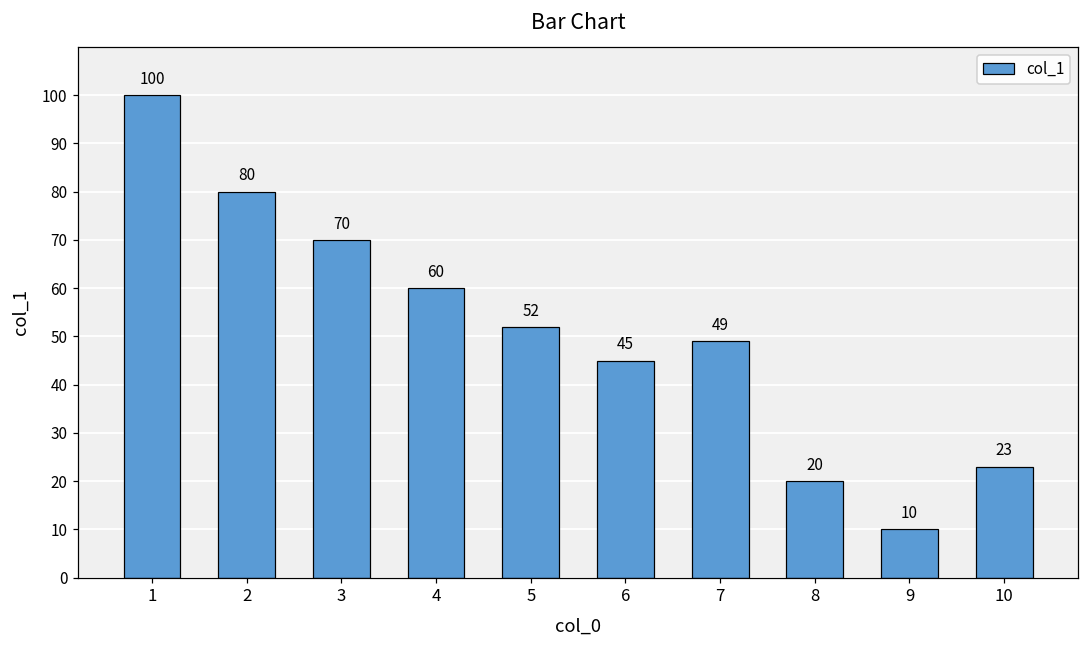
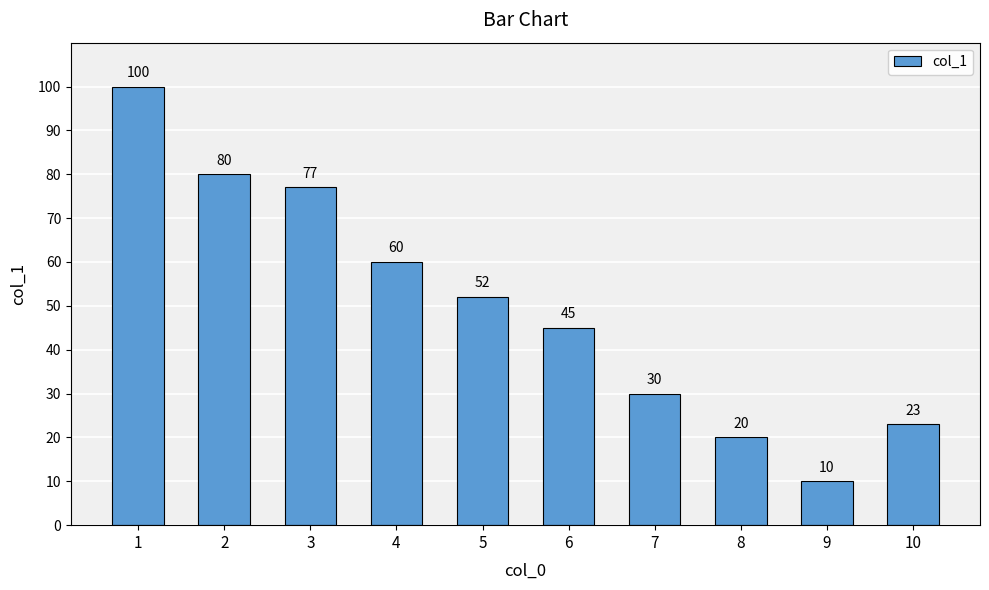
3: 70 -> 77
7: 49 -> 30
